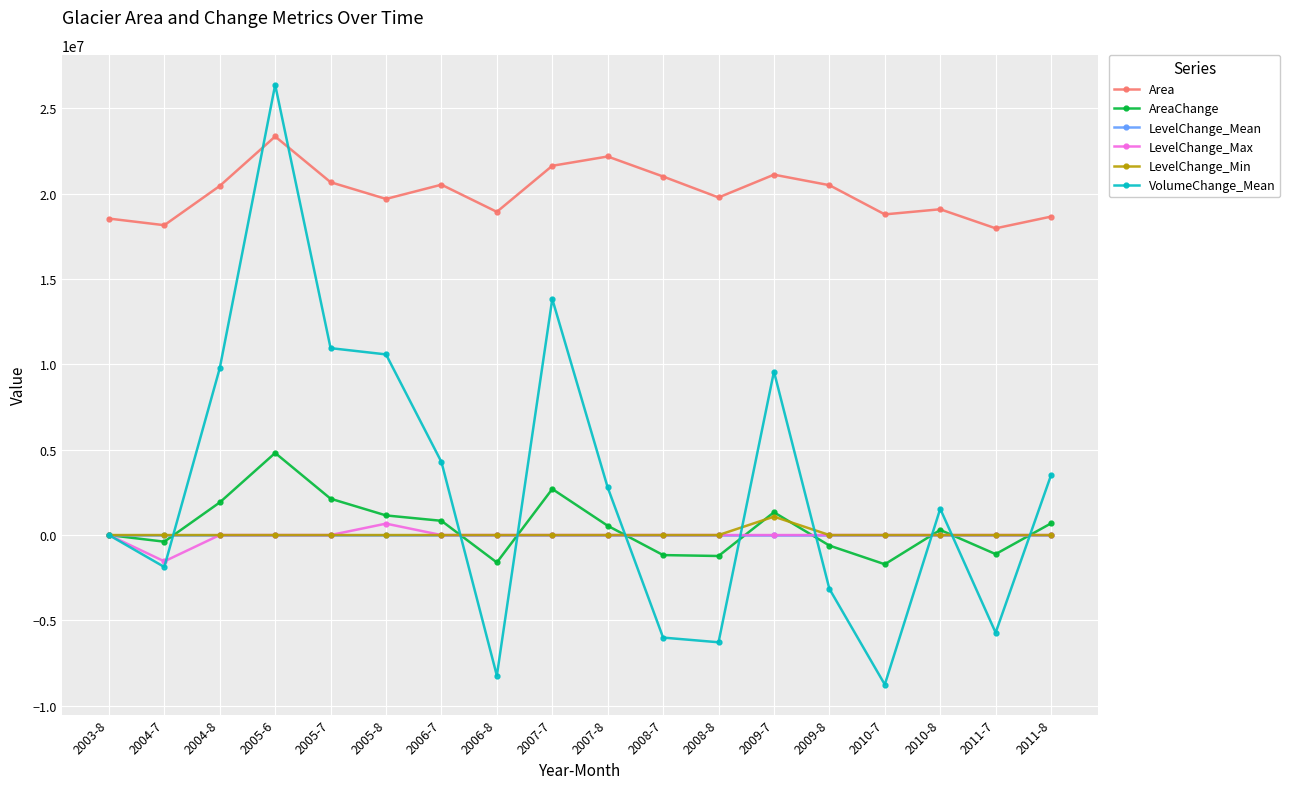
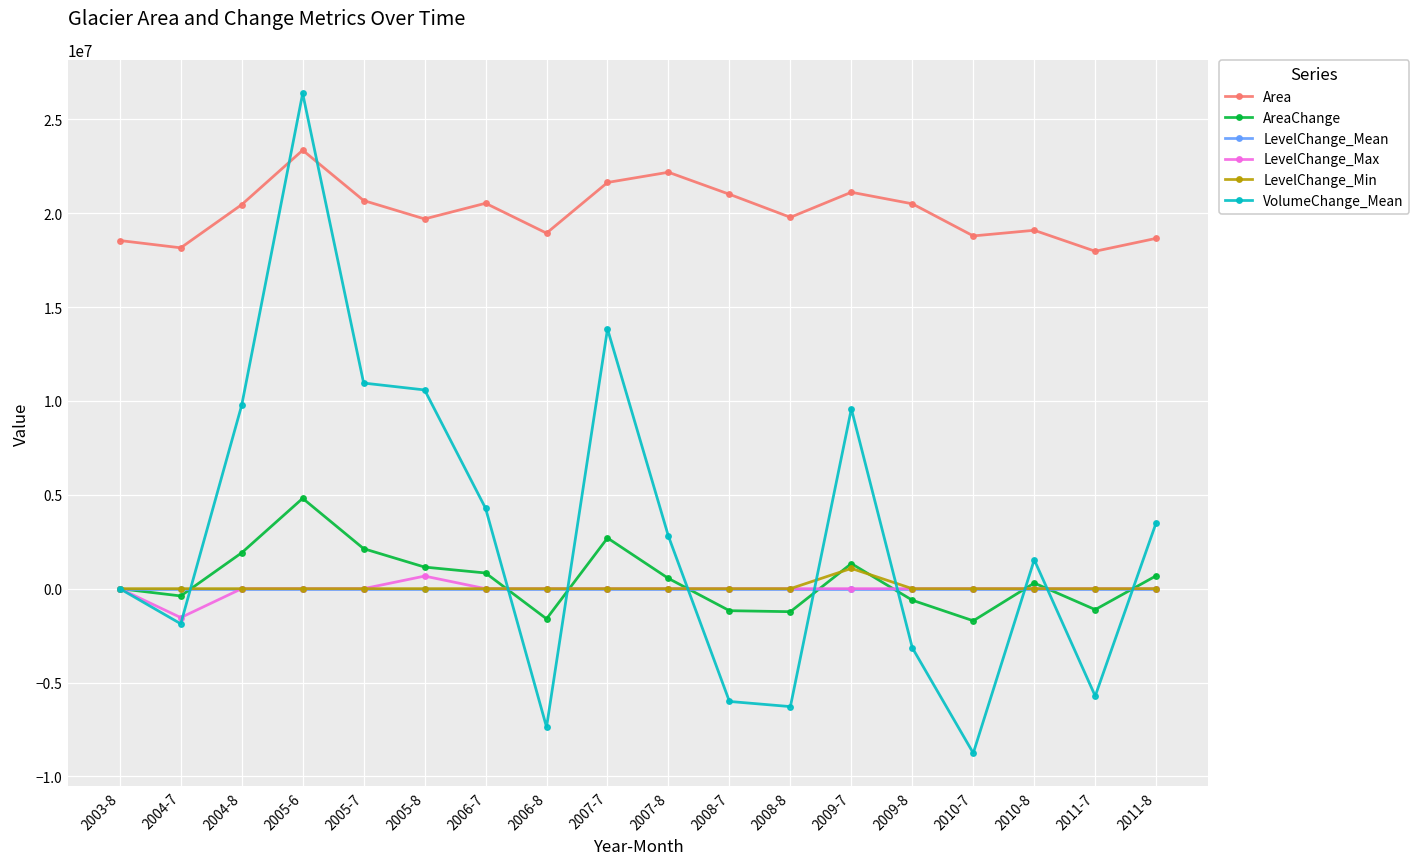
VolumeChange_Mean, 2006-8: -8200000 -> -7400000
